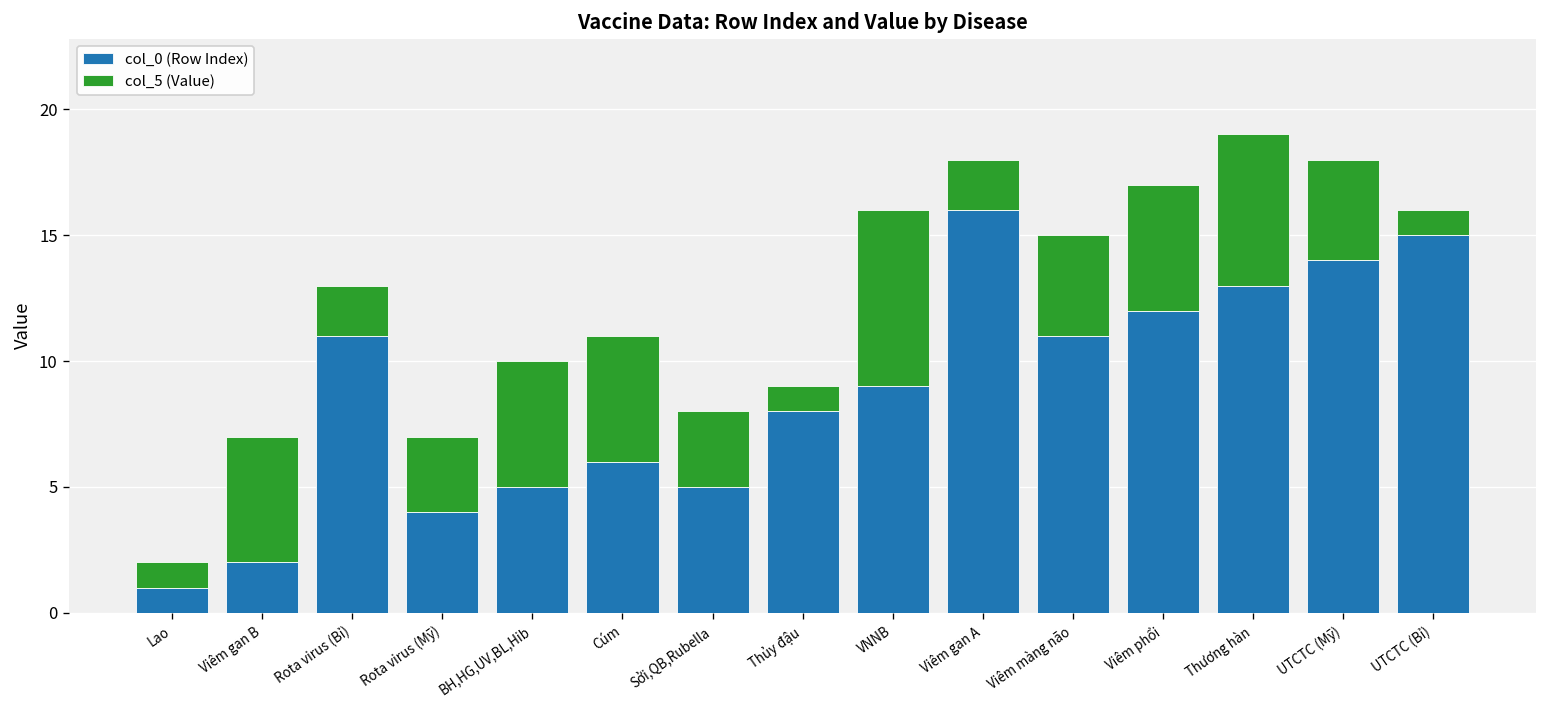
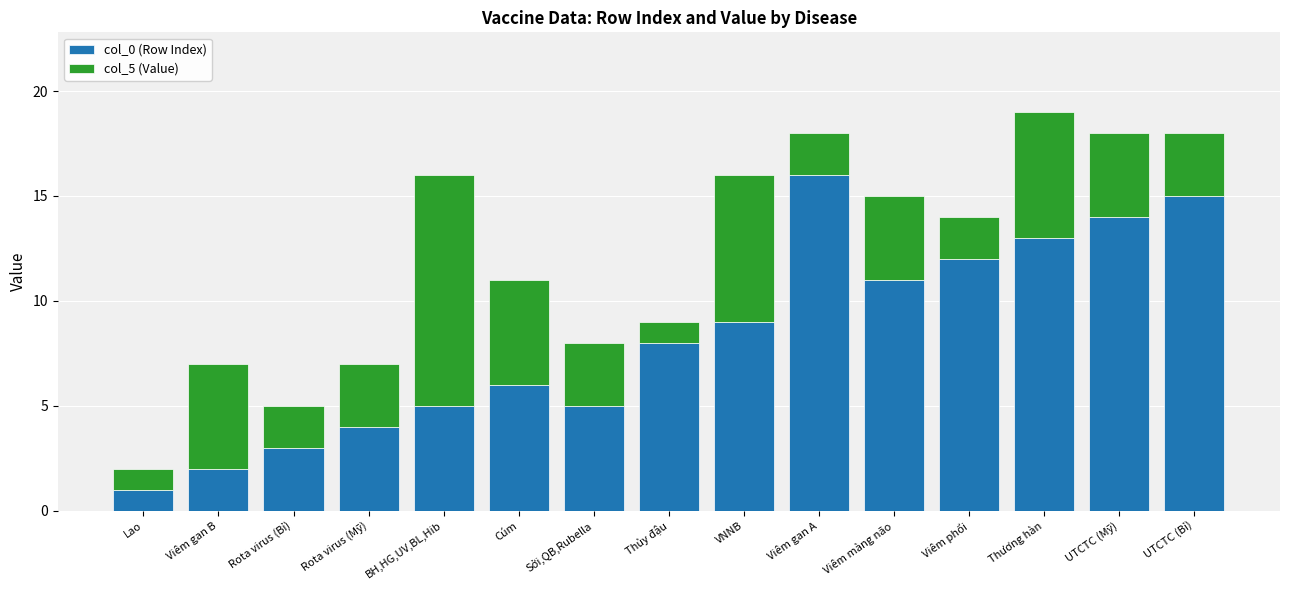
col_0 (Row Index), Rota virus (Bỉ): 11 -> 3
col_5 (Value), BH,HG,UV,BL,Hib: 5 -> 11
col_5 (Value), Viêm phổi: 5 -> 2
col_5 (Value), UTCTC (Bỉ): 1 -> 3
